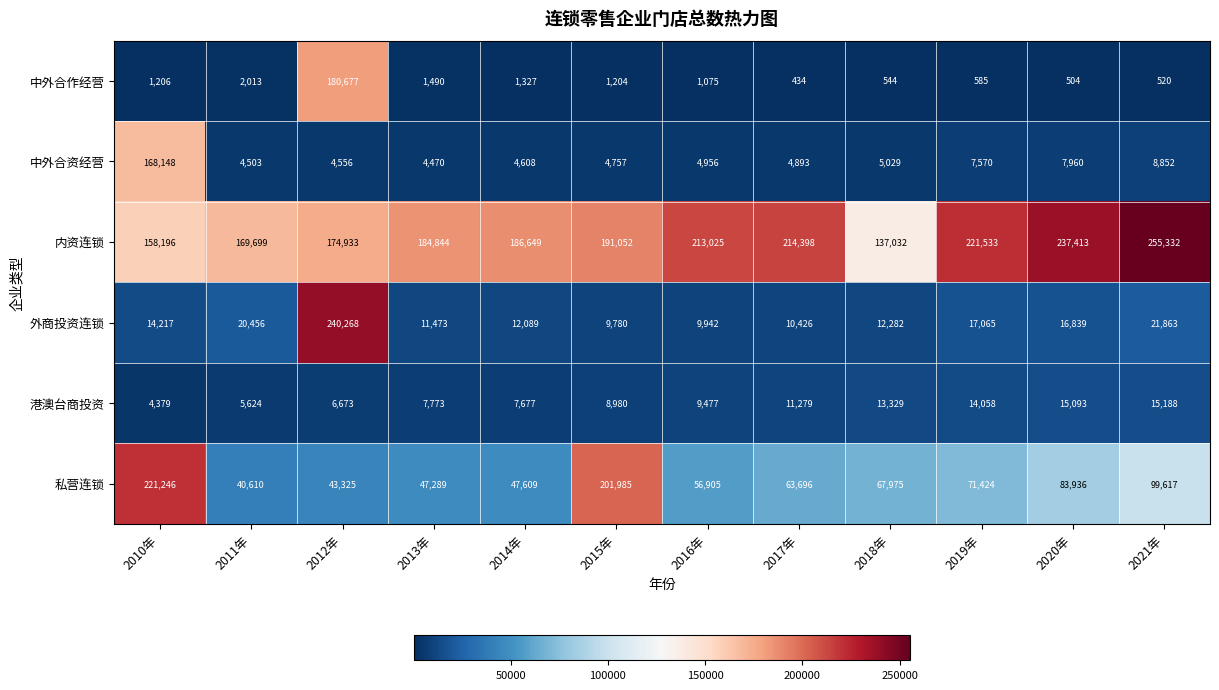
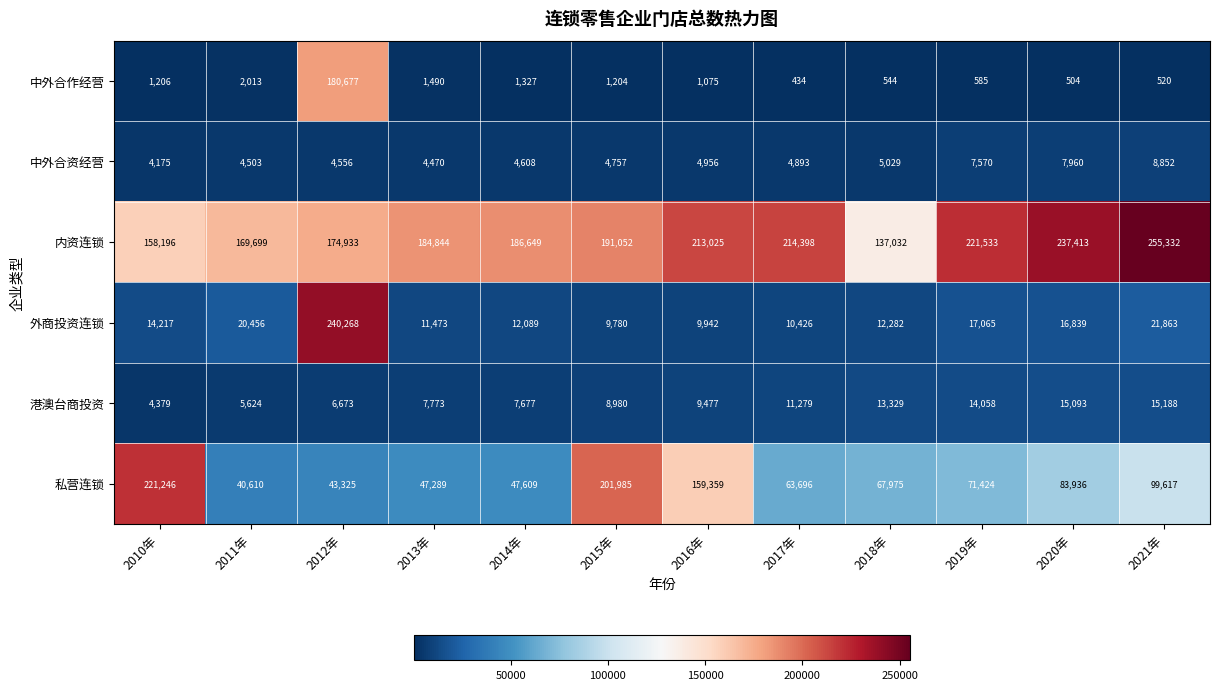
中外合资经营, 2010年: 168,148 -> 4,175
私营连锁, 2016年: 56,905 -> 159,359
